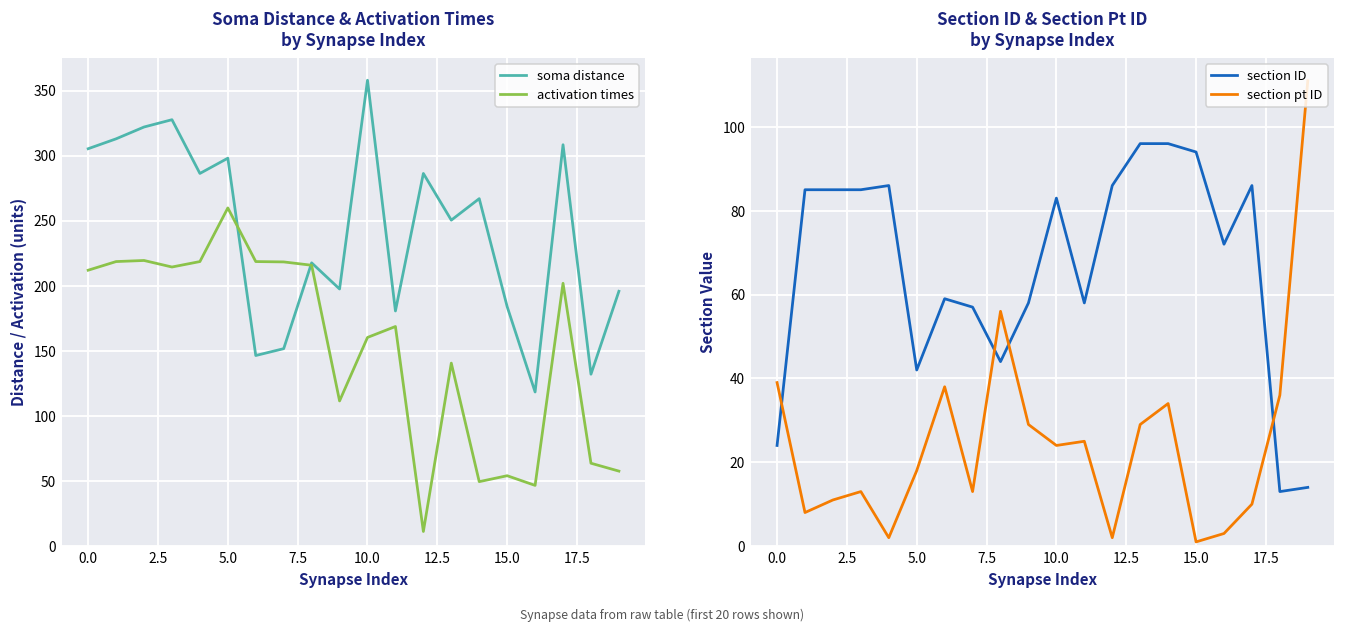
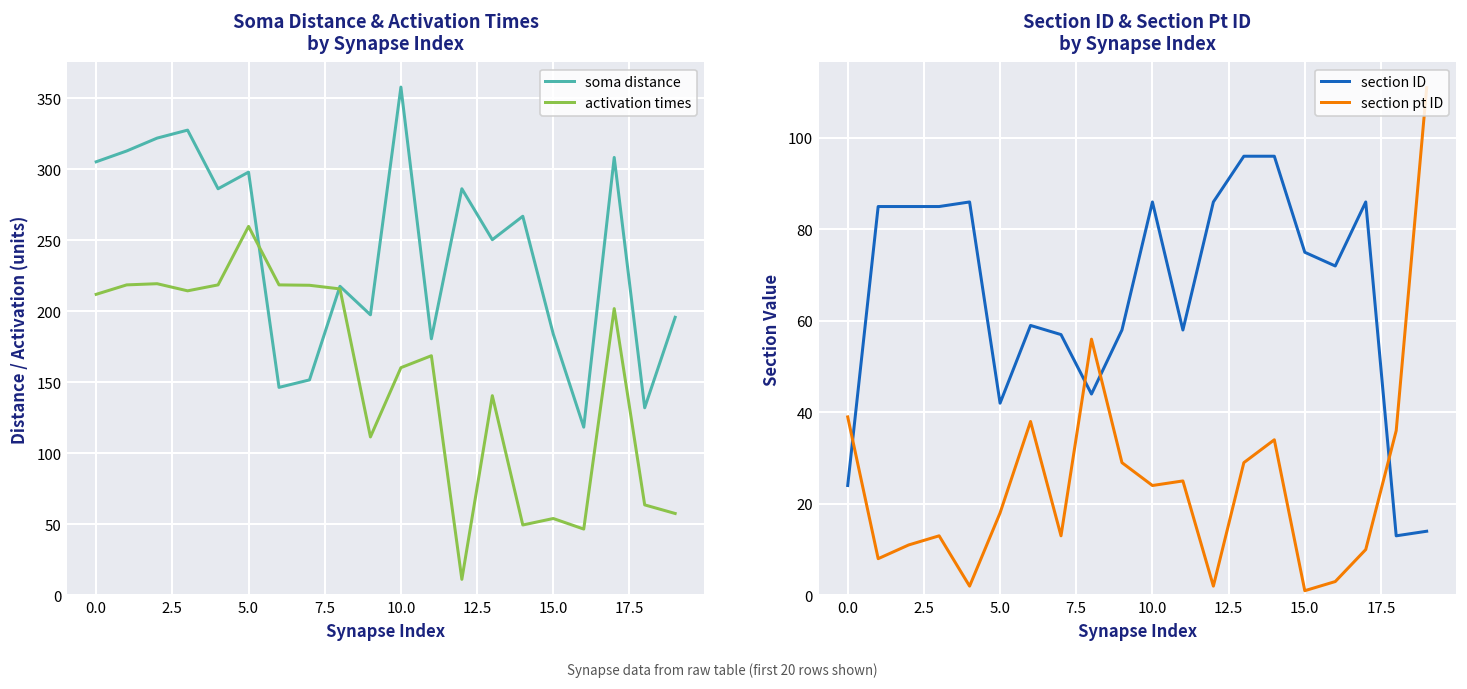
Section ID & Section Pt ID by Synapse Index, section ID, 10.0: 83 -> 86
Section ID & Section Pt ID by Synapse Index, section ID, 15.0: 94 -> 75
